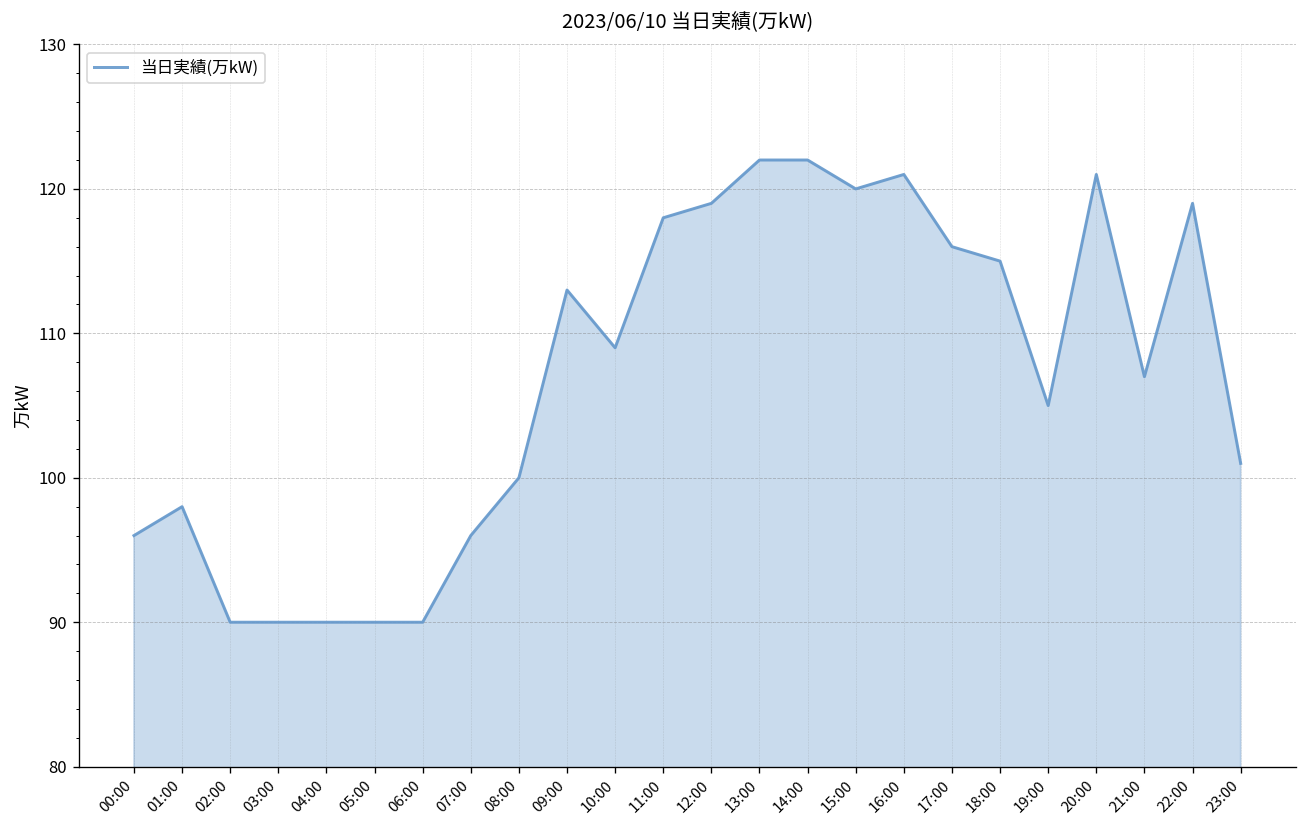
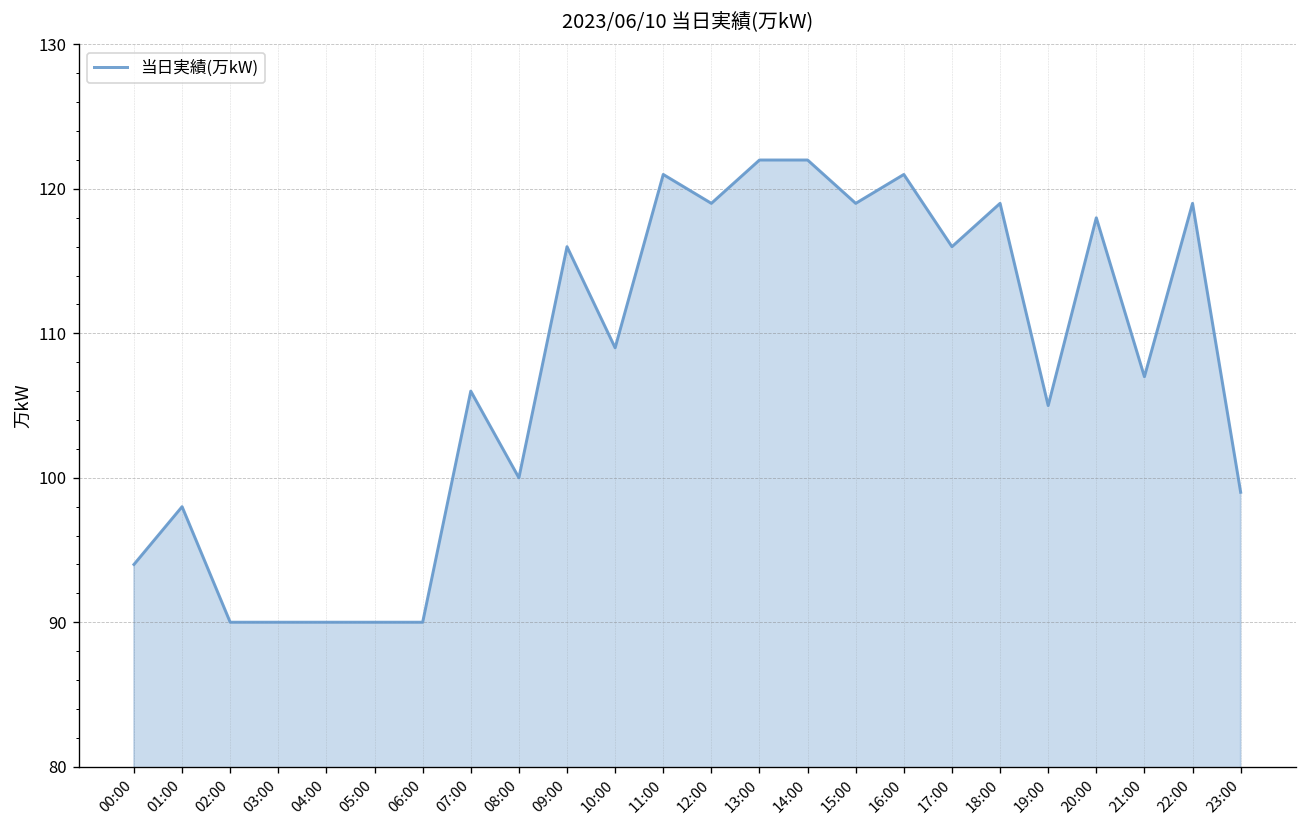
00:00: 96 -> 94
07:00: 96 -> 106
09:00: 113 -> 116
11:00: 118 -> 121
15:00: 120 -> 119
18:00: 115 -> 119
20:00: 121 -> 118
23:00: 101 -> 99
